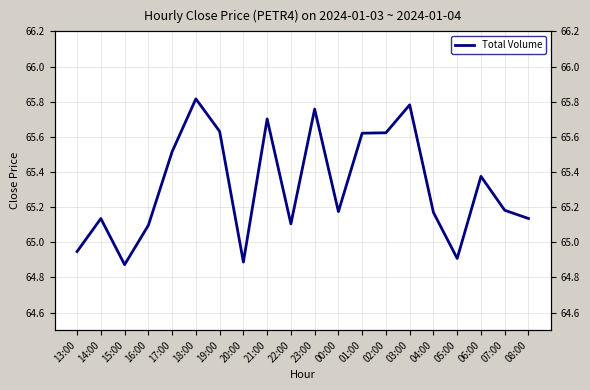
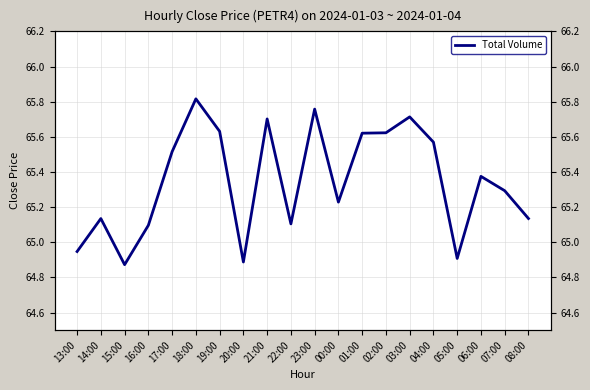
00:00: 65.17 -> 65.23
03:00: 65.78 -> 65.71
04:00: 65.17 -> 65.57
07:00: 65.18 -> 65.29
